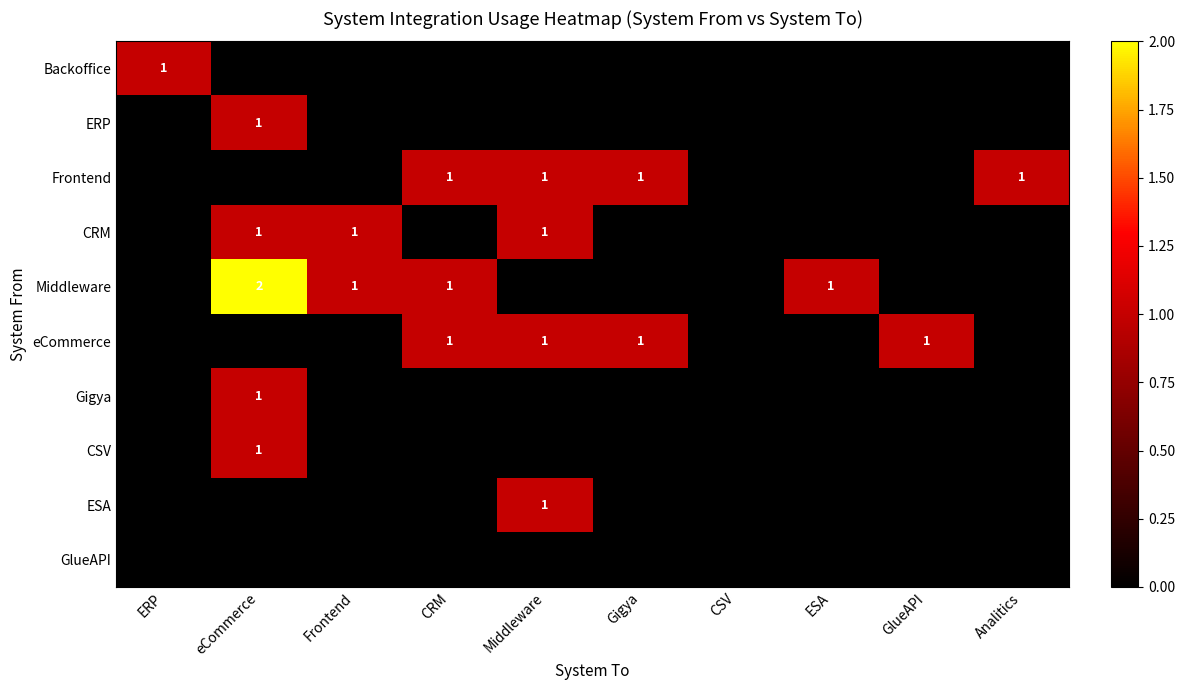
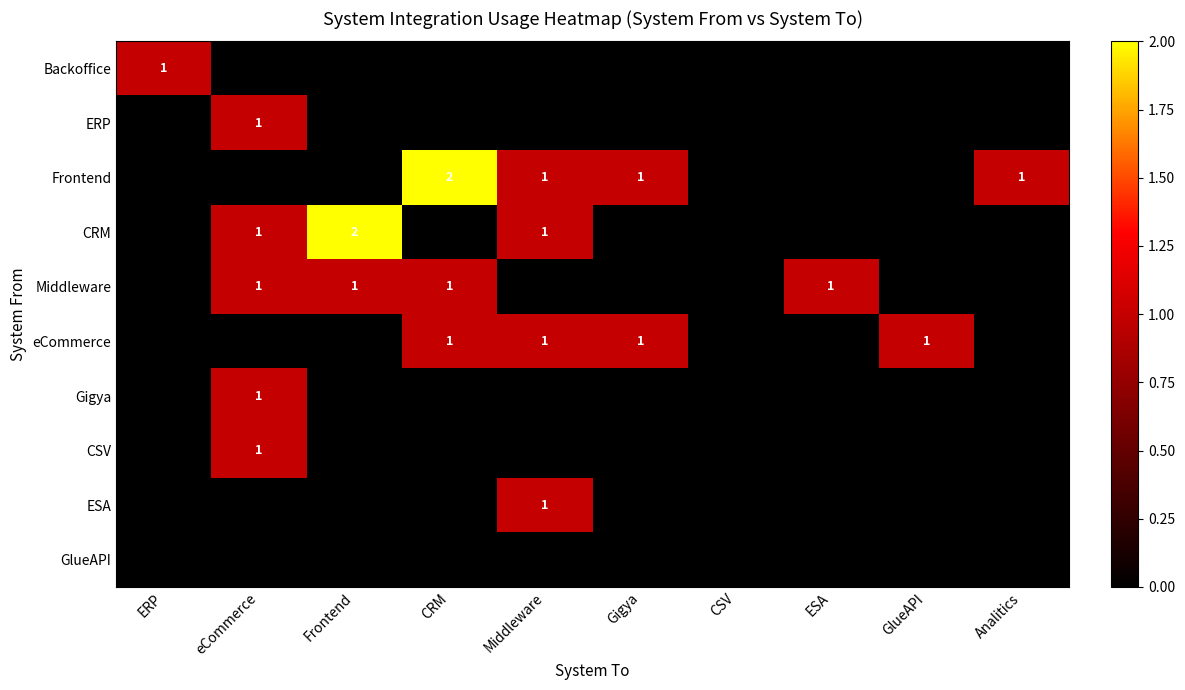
Frontend, CRM: 1 -> 2
CRM, Frontend: 1 -> 2
Middleware, eCommerce: 2 -> 1
